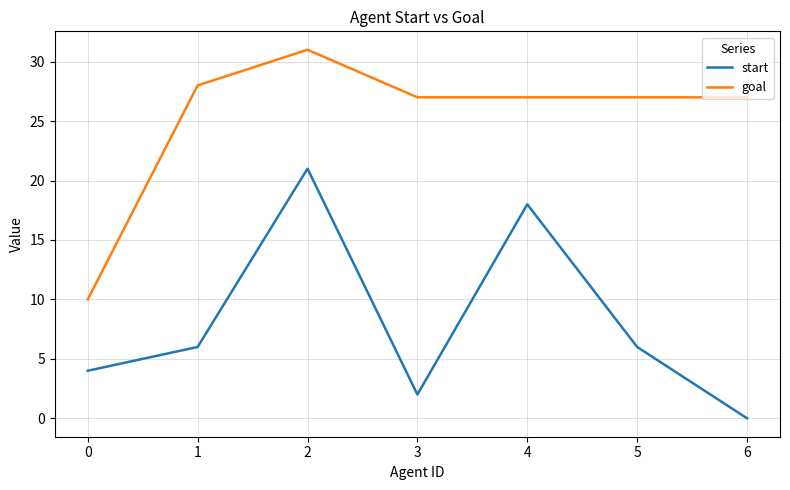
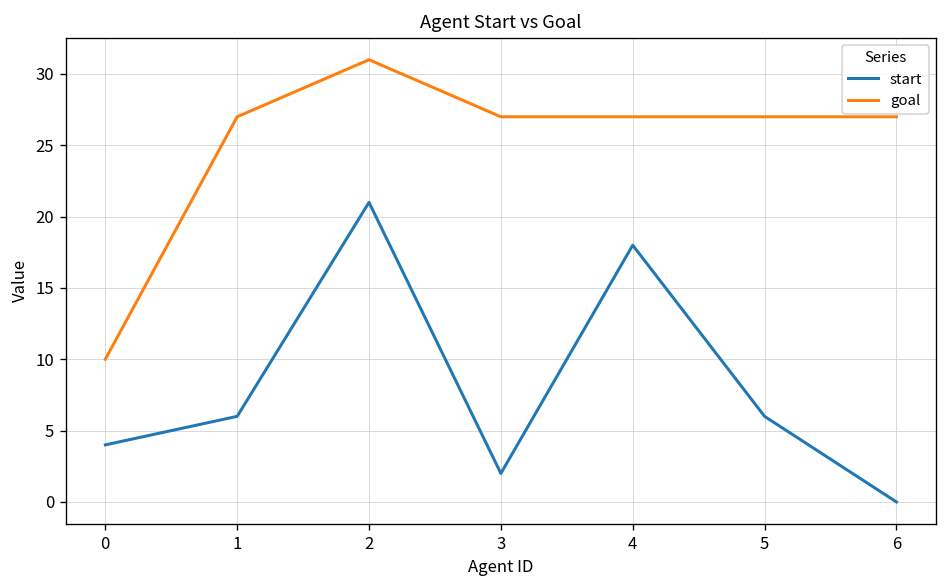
goal, 1: 28 -> 27
